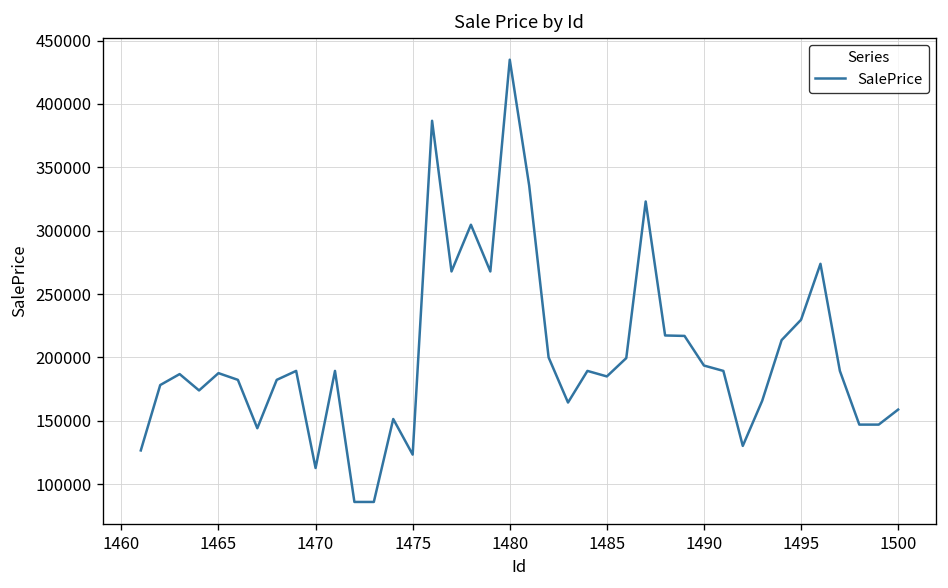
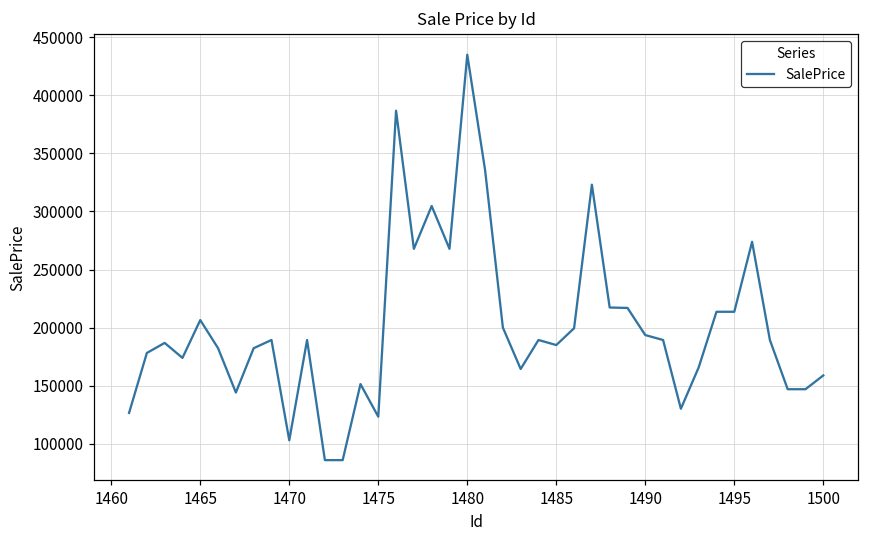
1465: 188000 -> 207000
1470: 113000 -> 103000
1495: 230000 -> 214000
